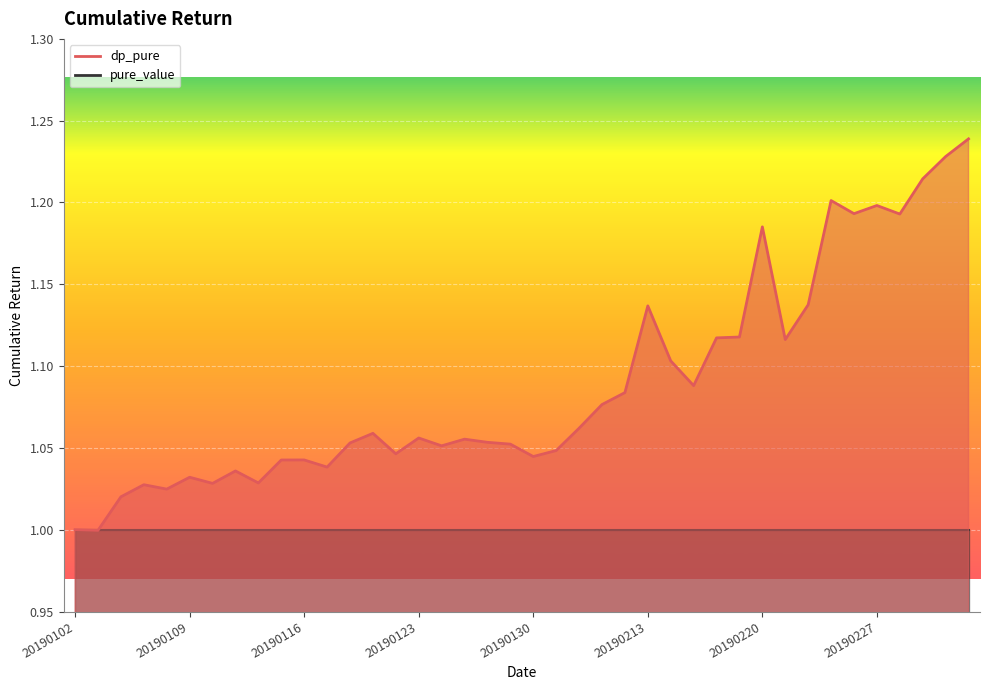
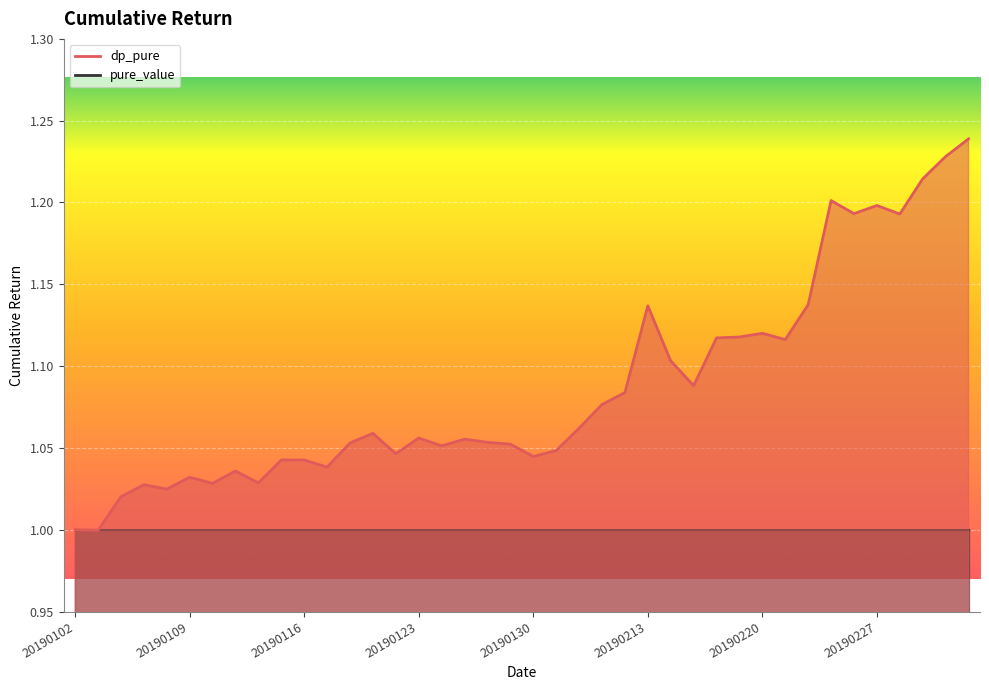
dp_pure, 20190220: 1.185 -> 1.120
